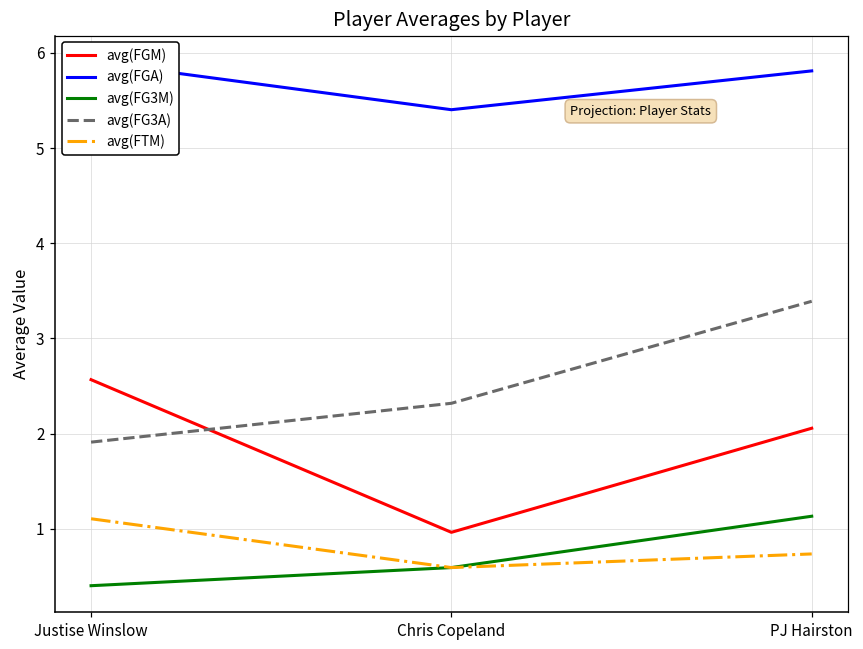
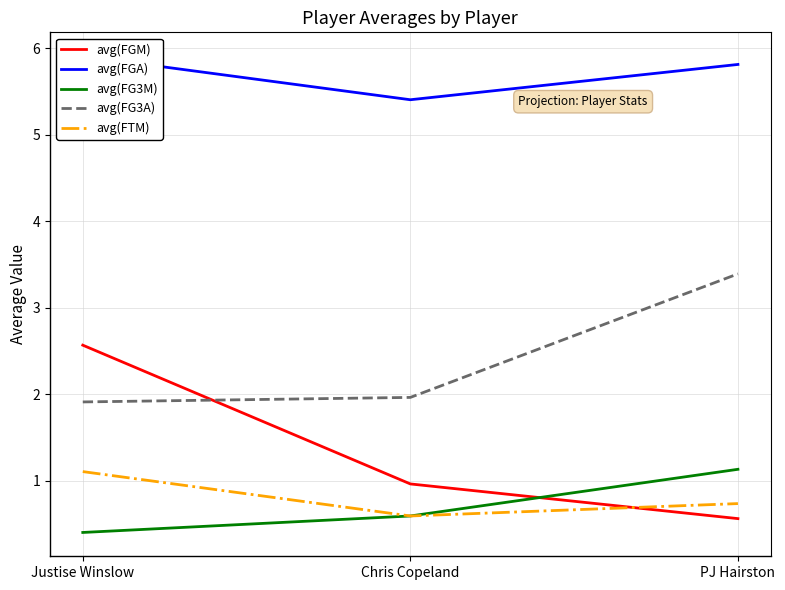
avg(FG3A), Chris Copeland: 2.3 -> 2.0
avg(FGM), PJ Hairston: 2.1 -> 0.6
